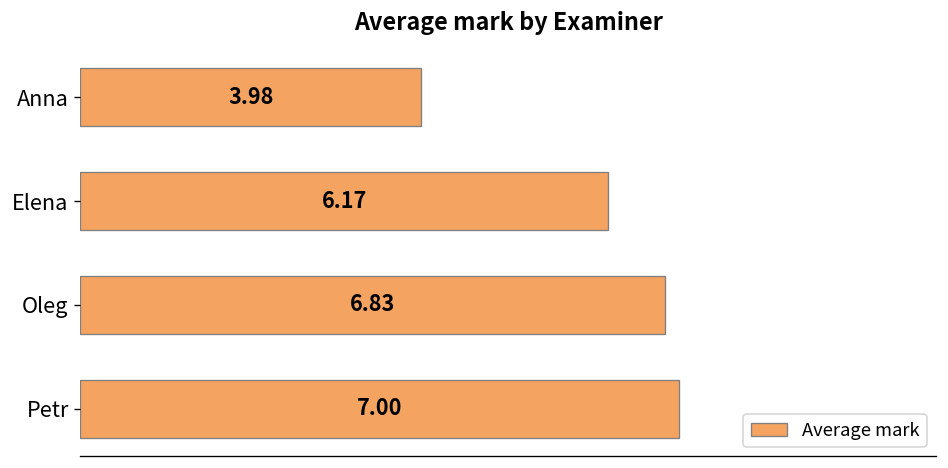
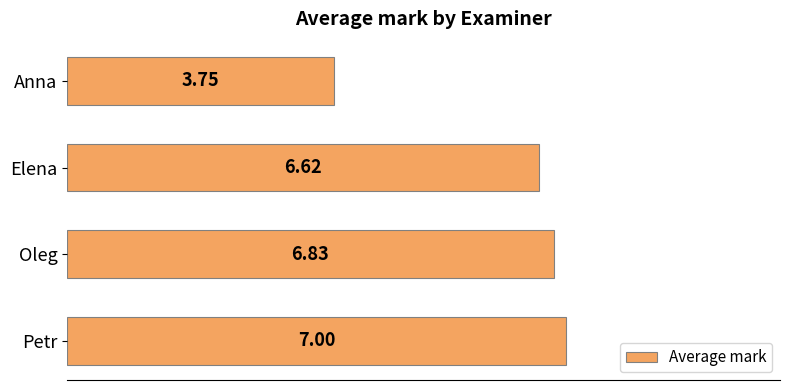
Anna: 3.98 -> 3.75
Elena: 6.17 -> 6.62
